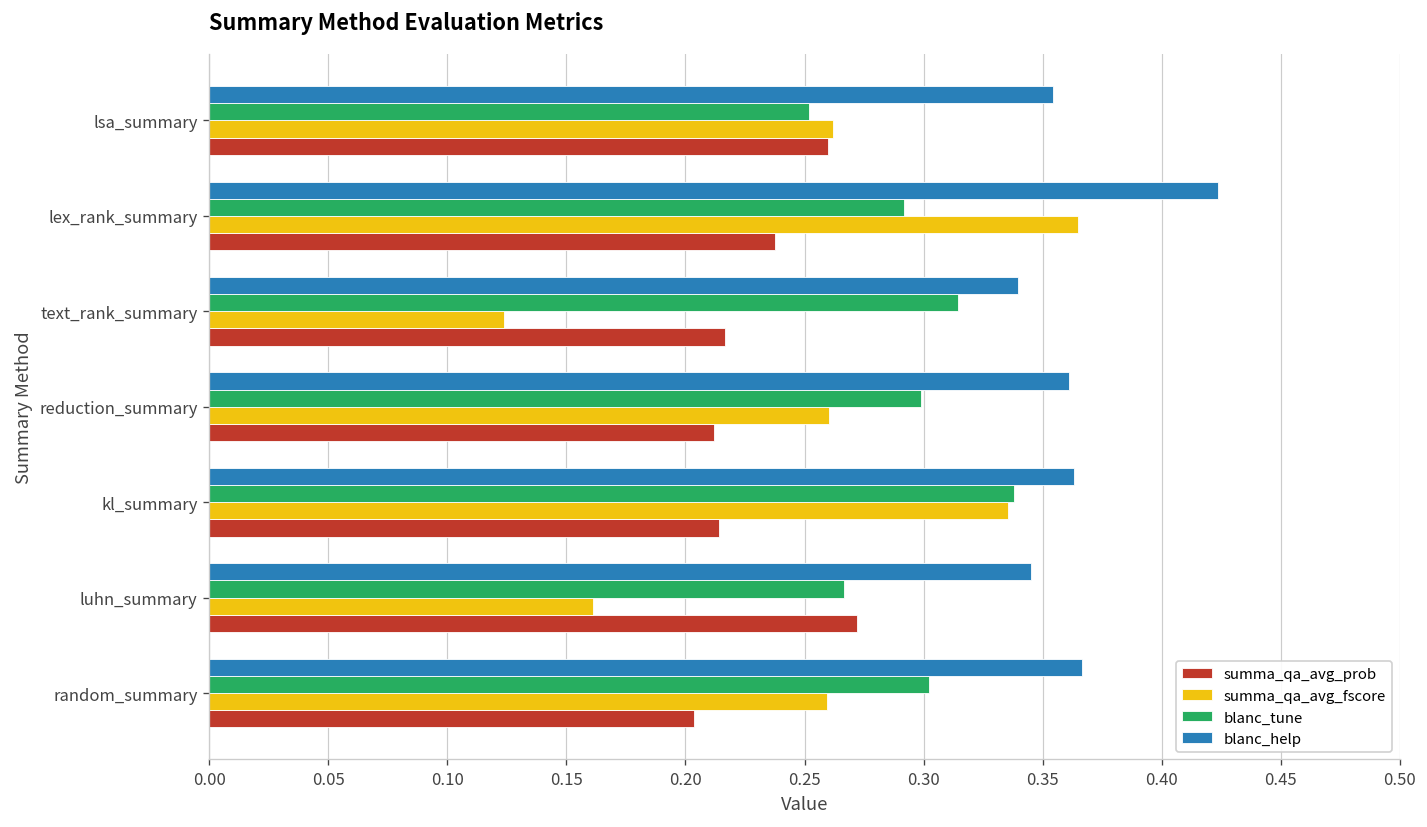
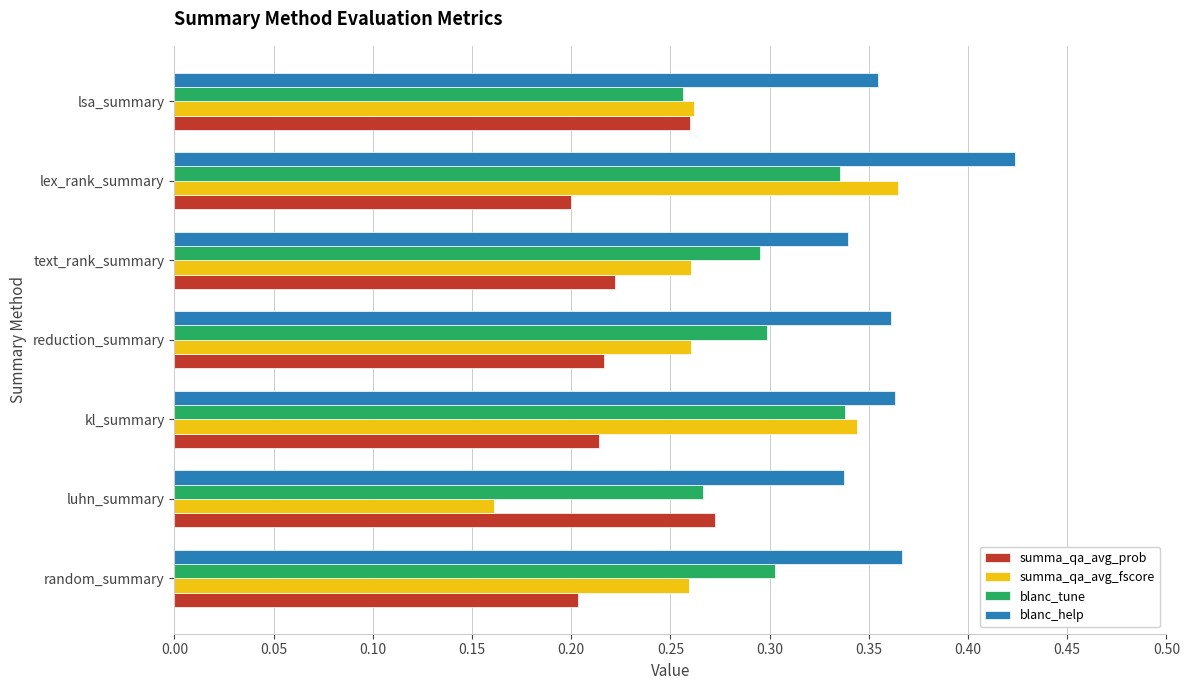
blanc_tune, lsa_summary: 0.252 -> 0.256
blanc_tune, lex_rank_summary: 0.292 -> 0.336
summa_qa_avg_prob, lex_rank_summary: 0.238 -> 0.200
blanc_tune, text_rank_summary: 0.315 -> 0.295
summa_qa_avg_fscore, text_rank_summary: 0.124 -> 0.260
summa_qa_avg_prob, text_rank_summary: 0.217 -> 0.222
summa_qa_avg_prob, reduction_summary: 0.212 -> 0.217
summa_qa_avg_fscore, kl_summary: 0.336 -> 0.344
blanc_help, luhn_summary: 0.345 -> 0.337
